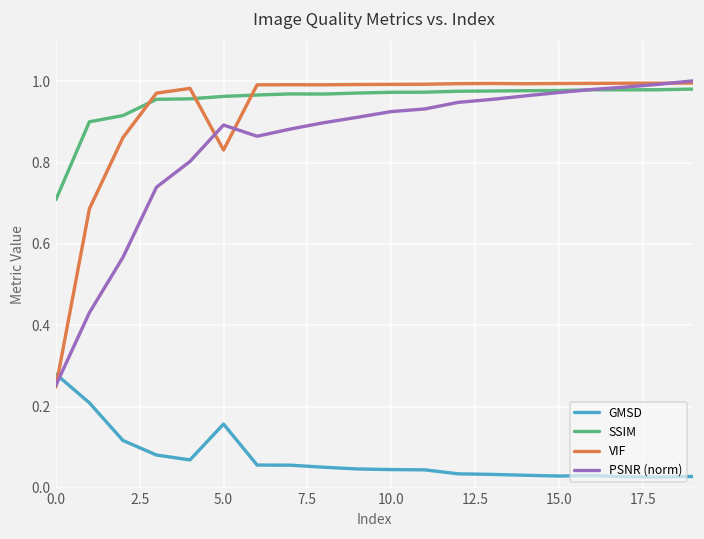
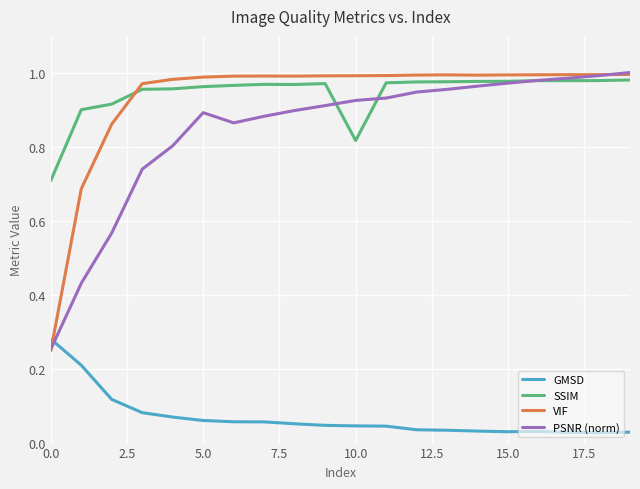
GMSD, 5.0: 0.16 -> 0.06
VIF, 5.0: 0.83 -> 0.99
SSIM, 10.0: 0.97 -> 0.82
